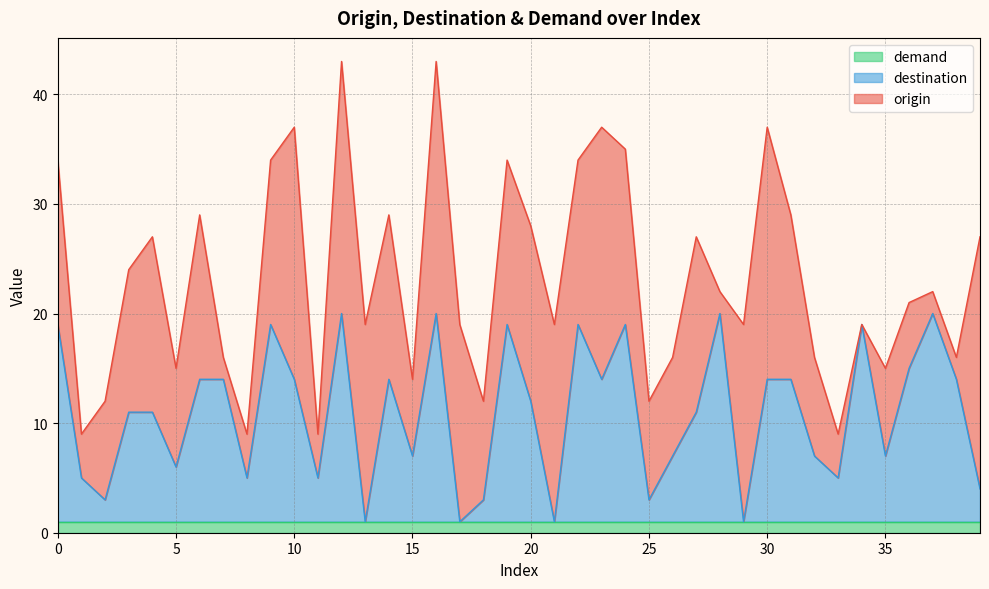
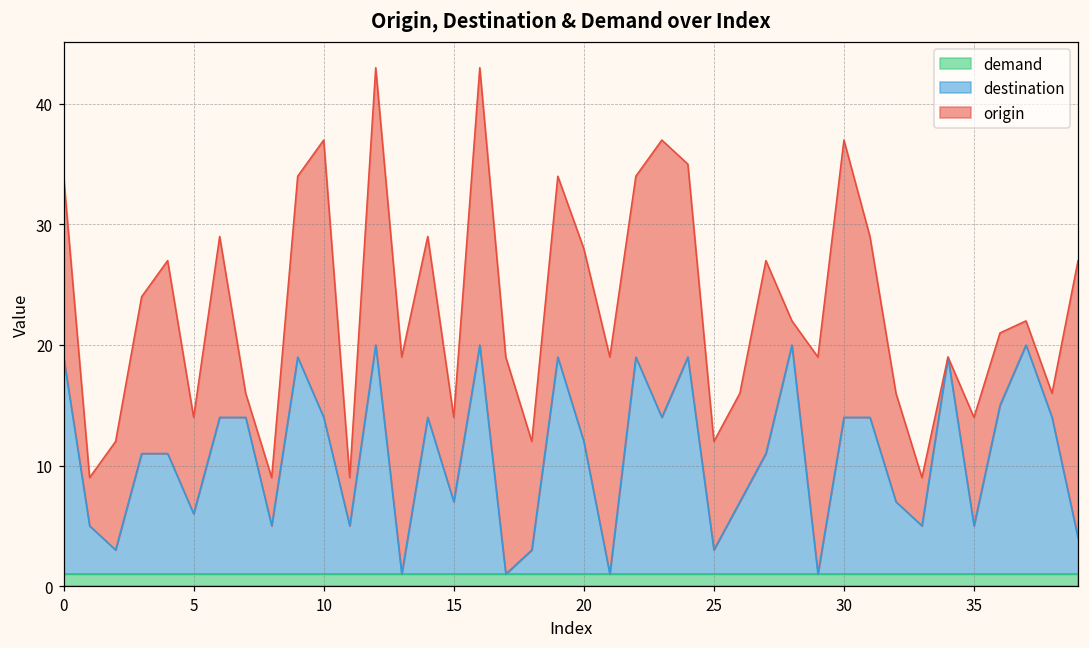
origin, 5: 9 -> 8
destination, 35: 7.0 -> 5.0
origin, 35: 8 -> 9
